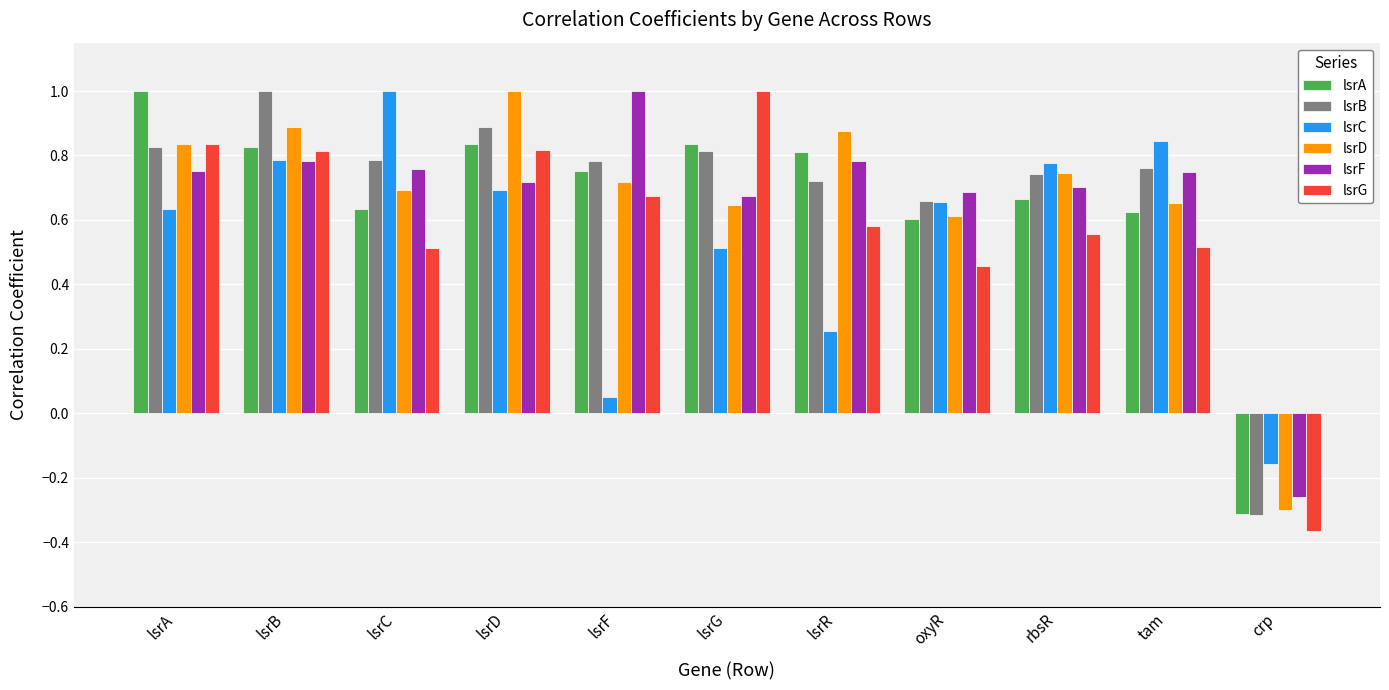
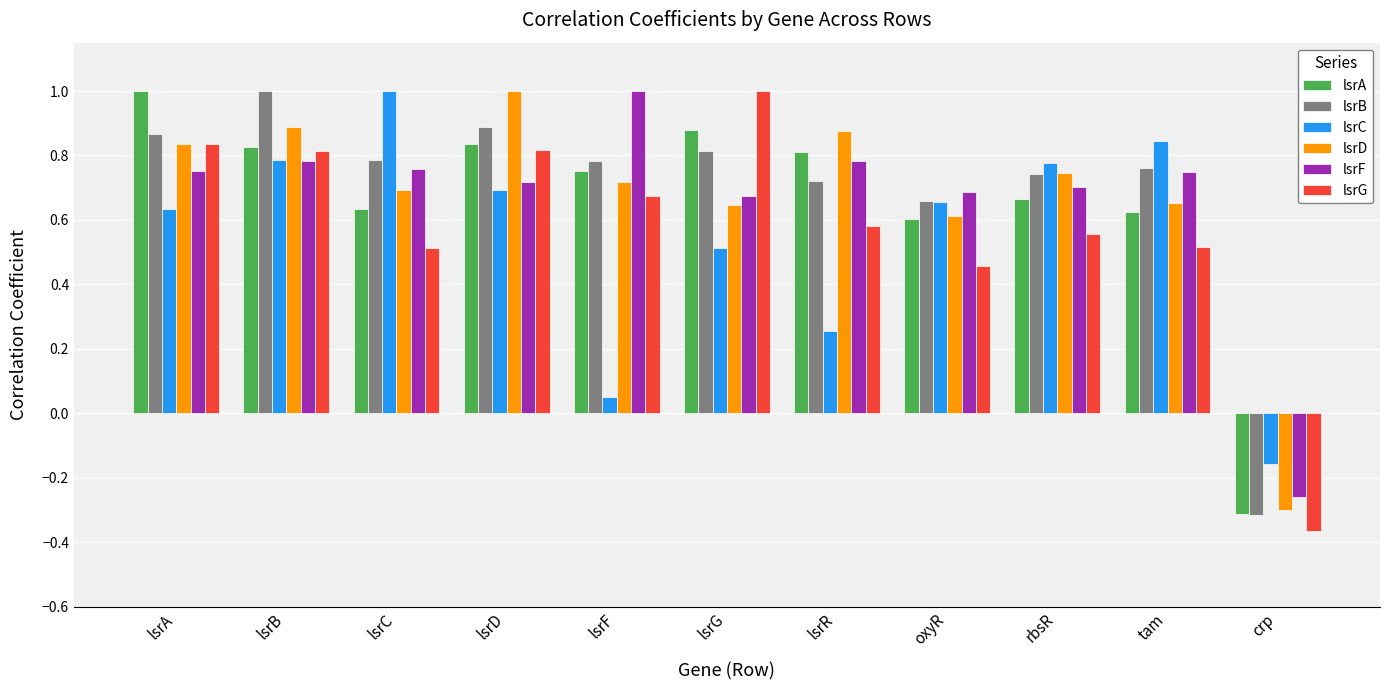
lsrB, lsrA: 0.83 -> 0.87
lsrA, lsrG: 0.84 -> 0.88
